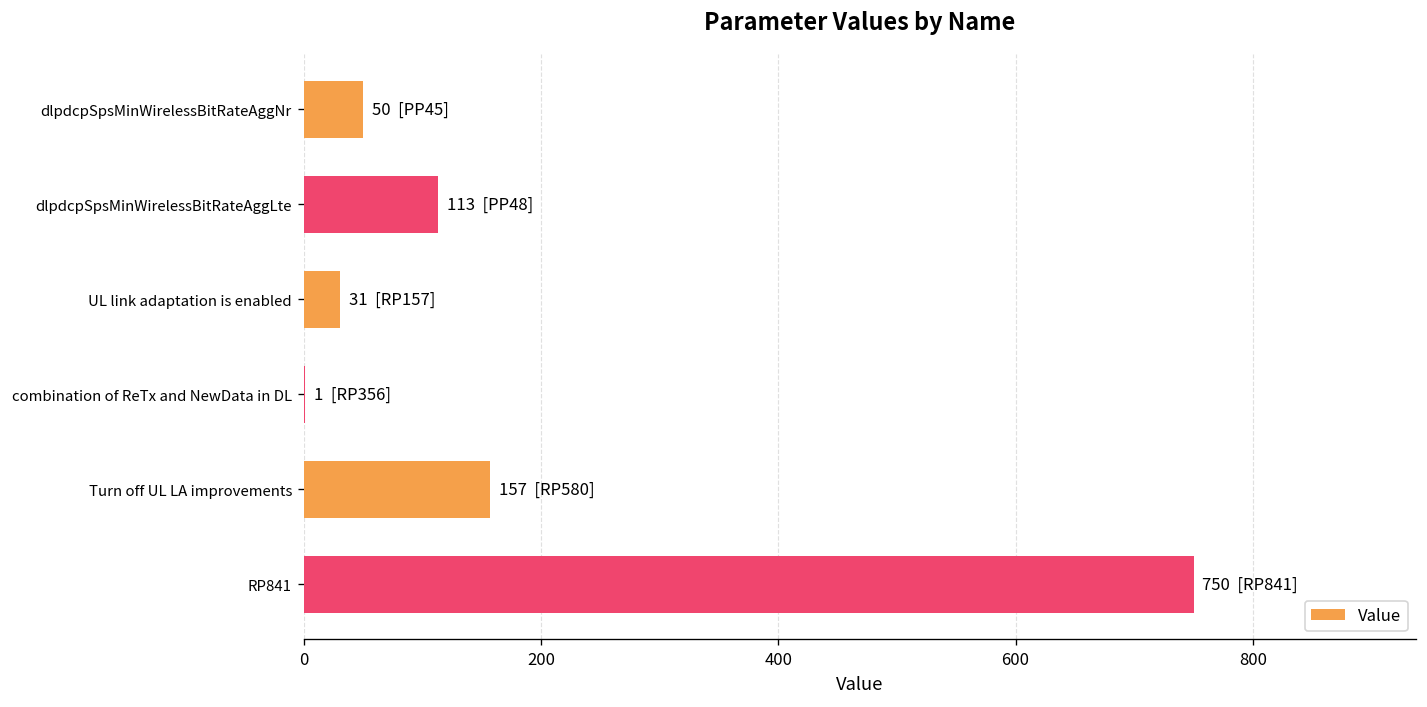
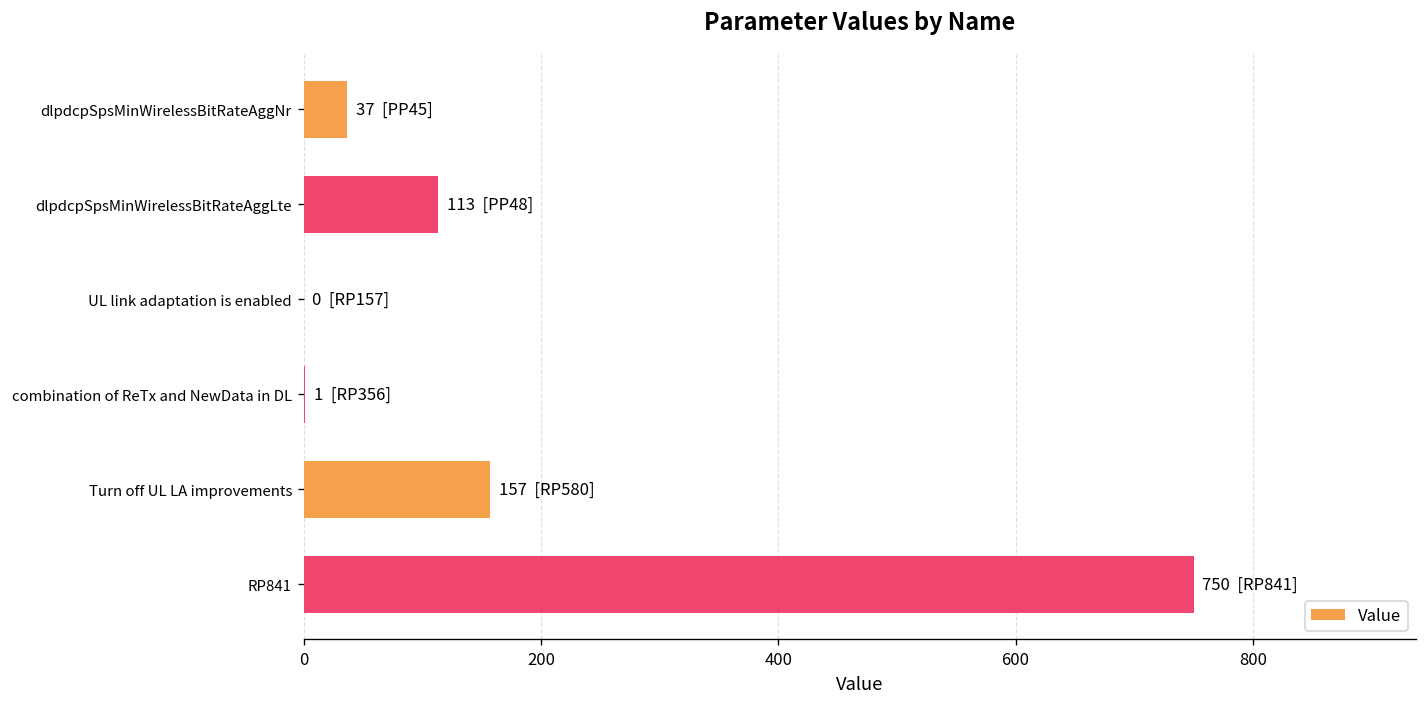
dlpdcpSpsMinWirelessBitRateAggNr: 50 -> 37
UL link adaptation is enabled: 31 -> 0
